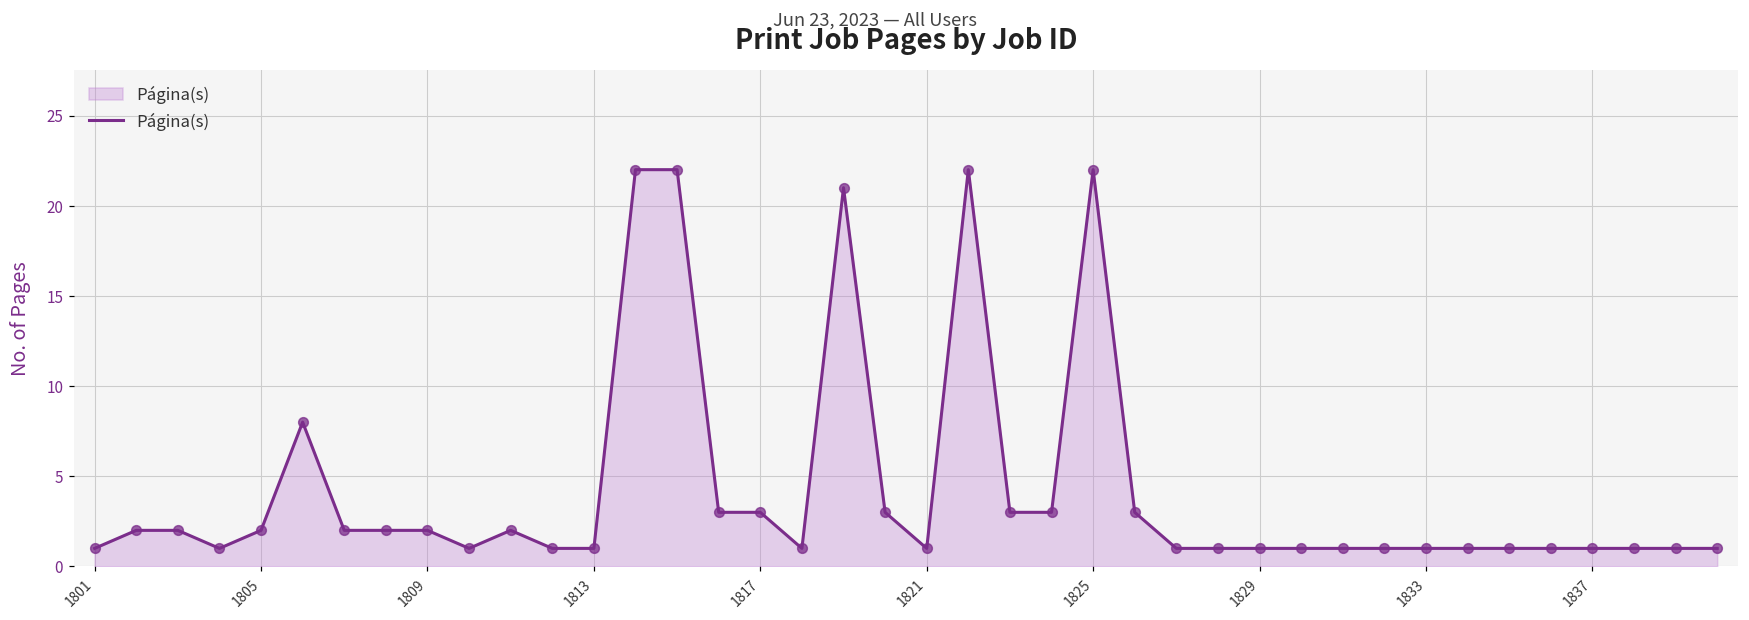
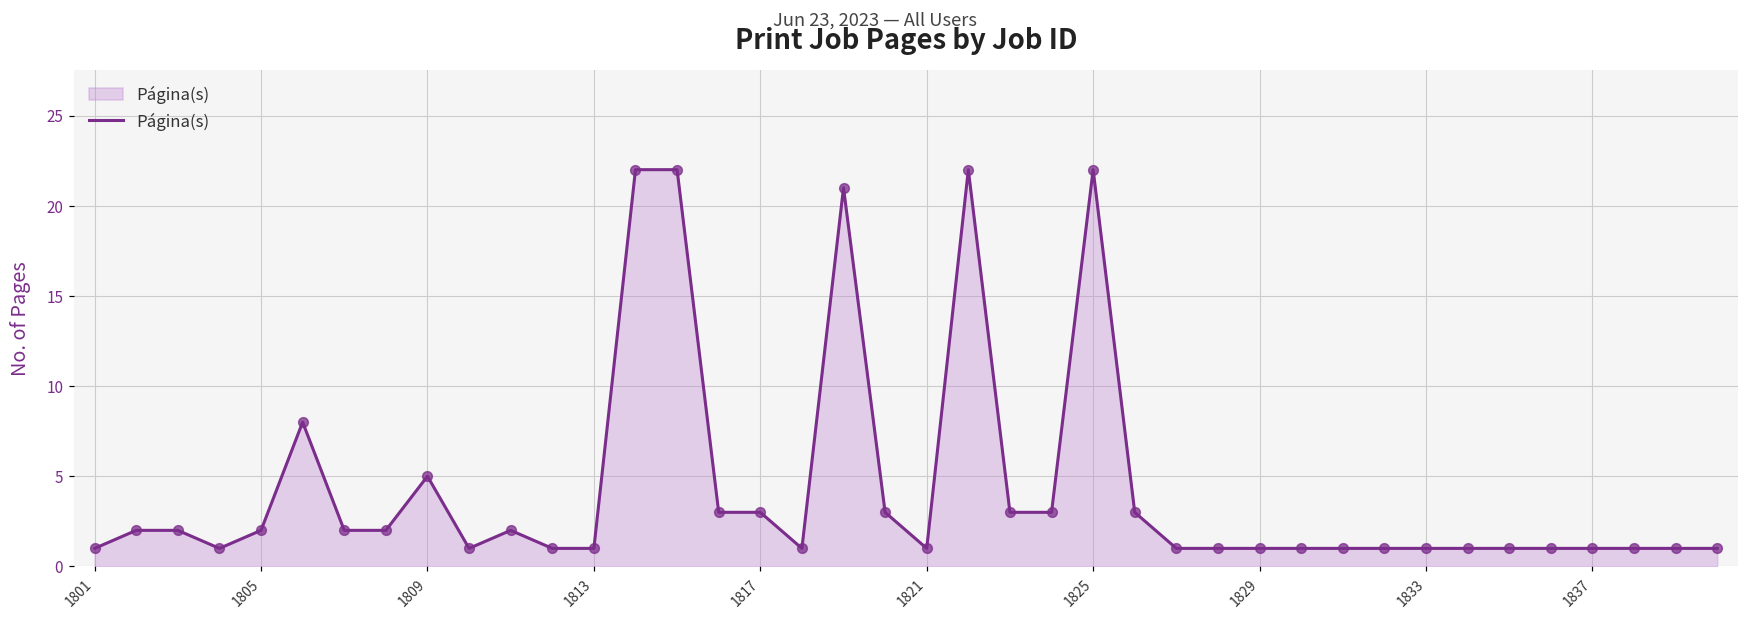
1809: 2 -> 5
